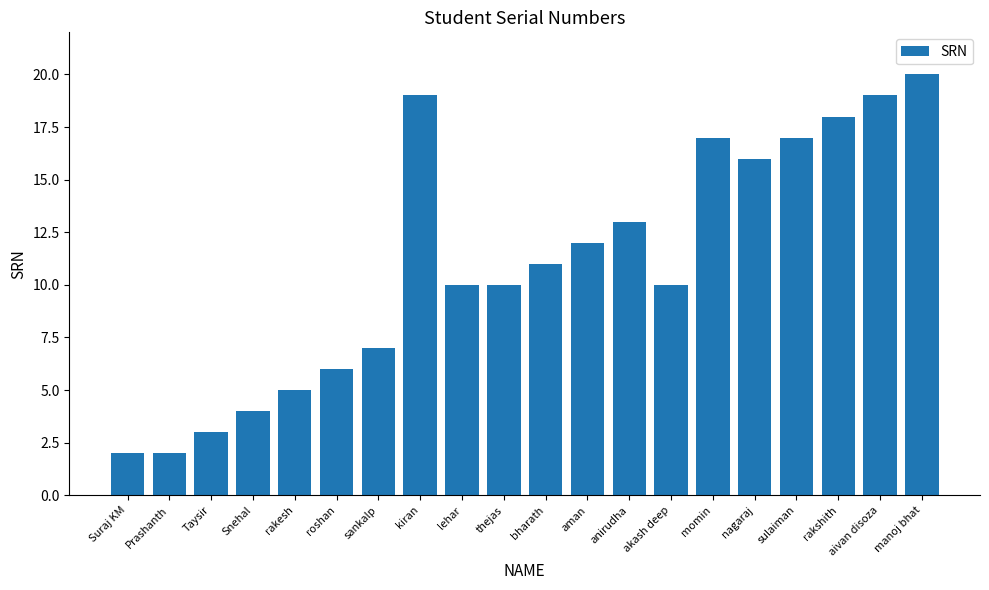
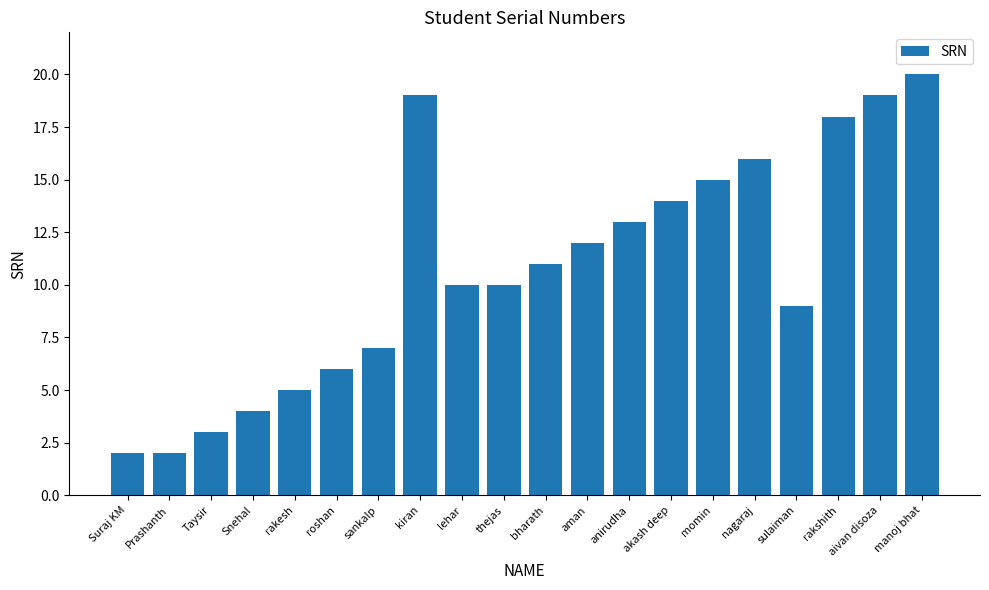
akash deep: 10 -> 14
momin: 17 -> 15
sulaiman: 17 -> 9
